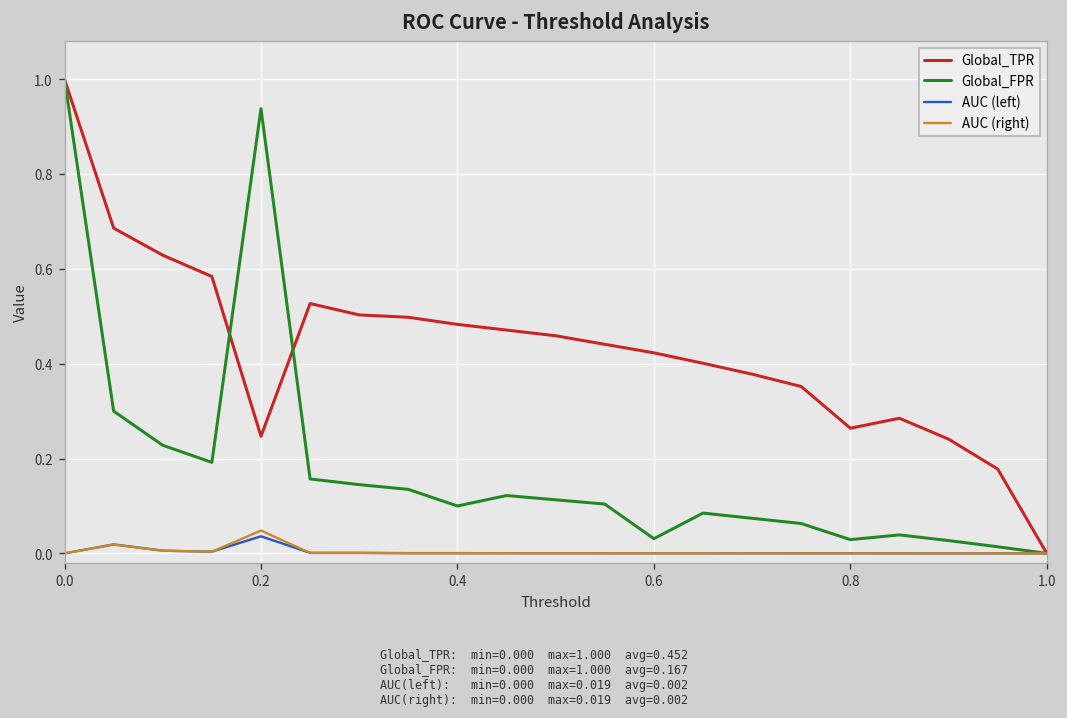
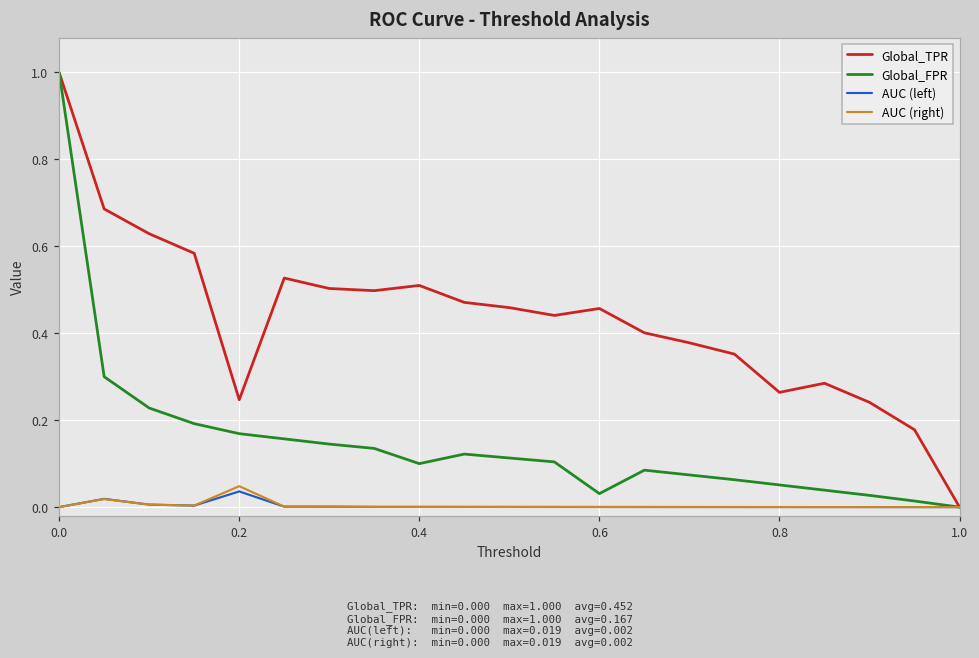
Global_FPR, 0.2: 0.94 -> 0.17
Global_TPR, 0.4: 0.48 -> 0.51
Global_TPR, 0.6: 0.42 -> 0.46
Global_FPR, 0.8: 0.03 -> 0.05
